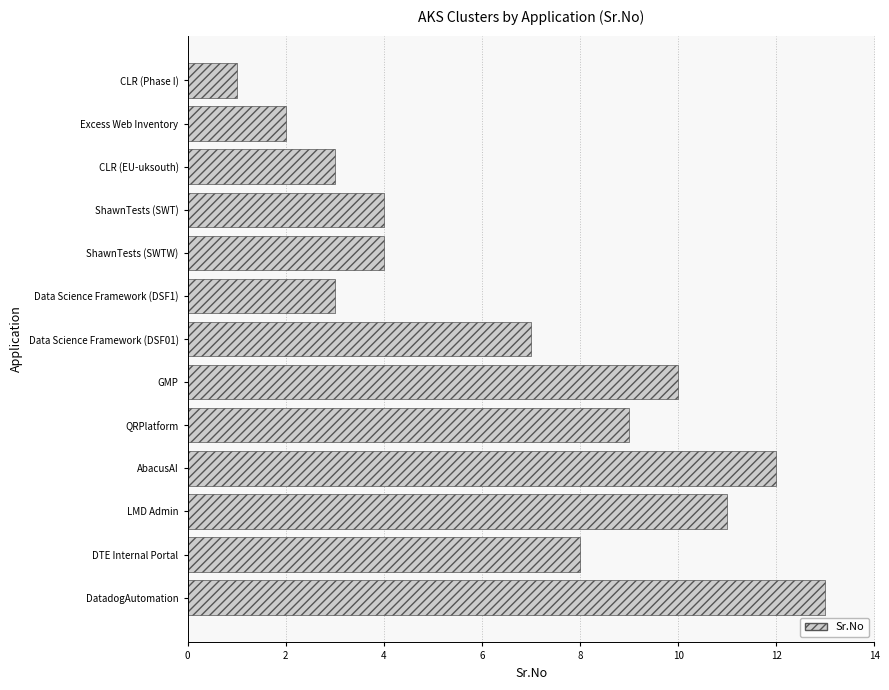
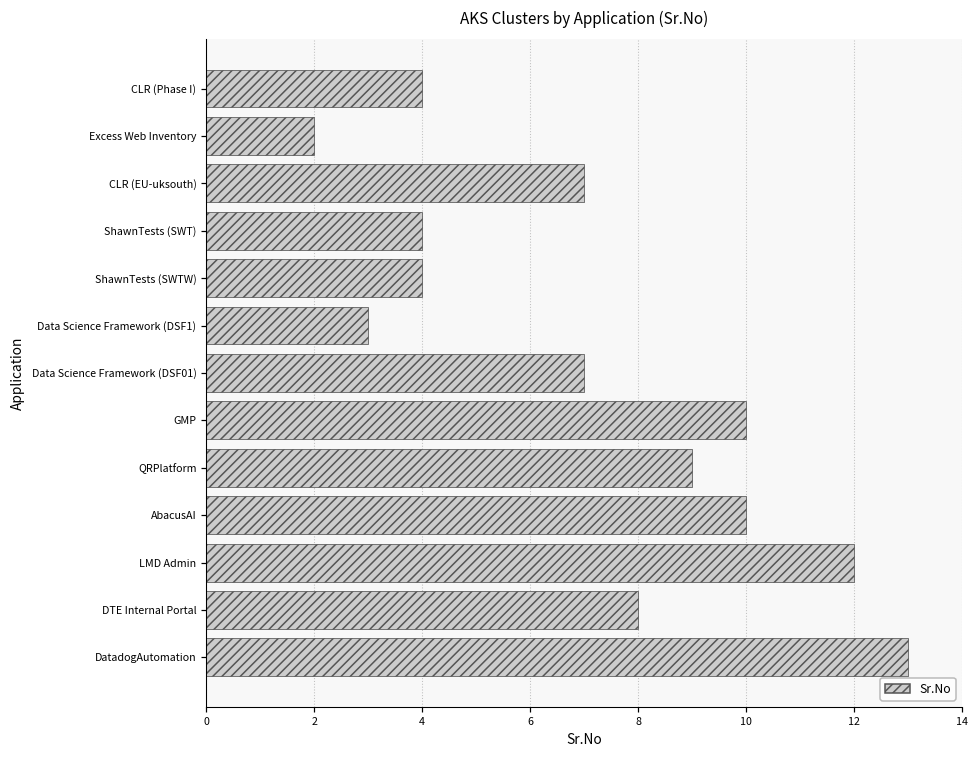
CLR (Phase I): 1 -> 4
CLR (EU-uksouth): 3 -> 7
AbacusAI: 12 -> 10
LMD Admin: 11 -> 12
